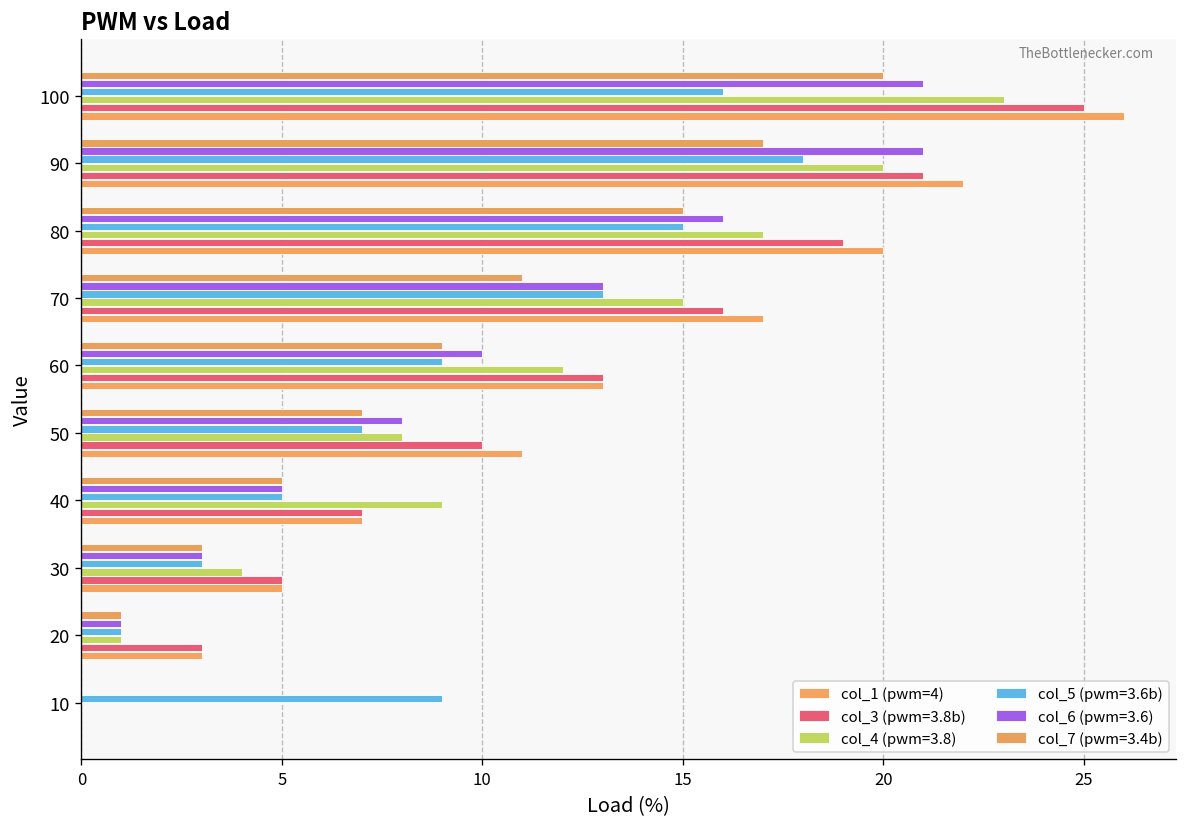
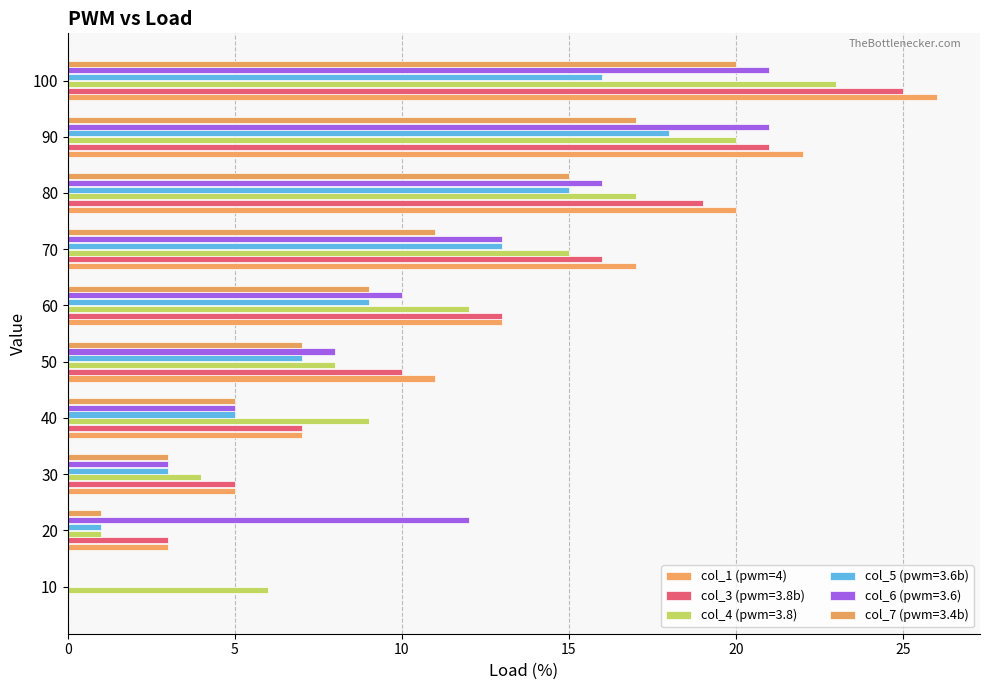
col_6 (pwm=3.6), 20: 1 -> 12
col_5 (pwm=3.6b), 10: 9 -> 0
col_4 (pwm=3.8), 10: 0 -> 6
